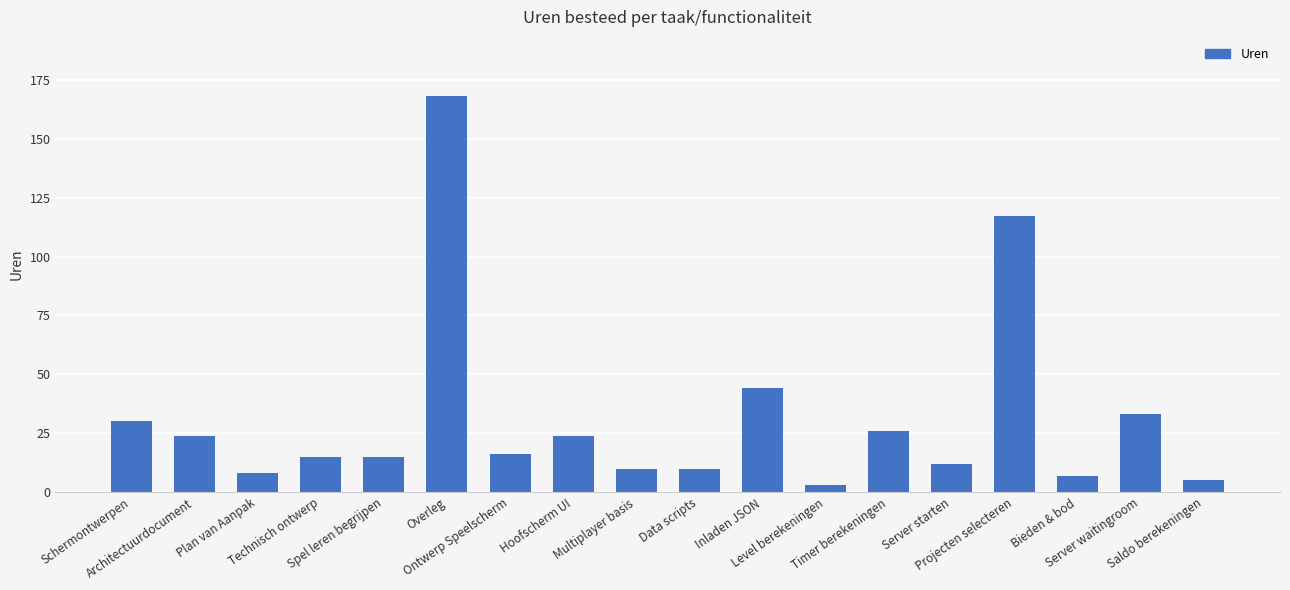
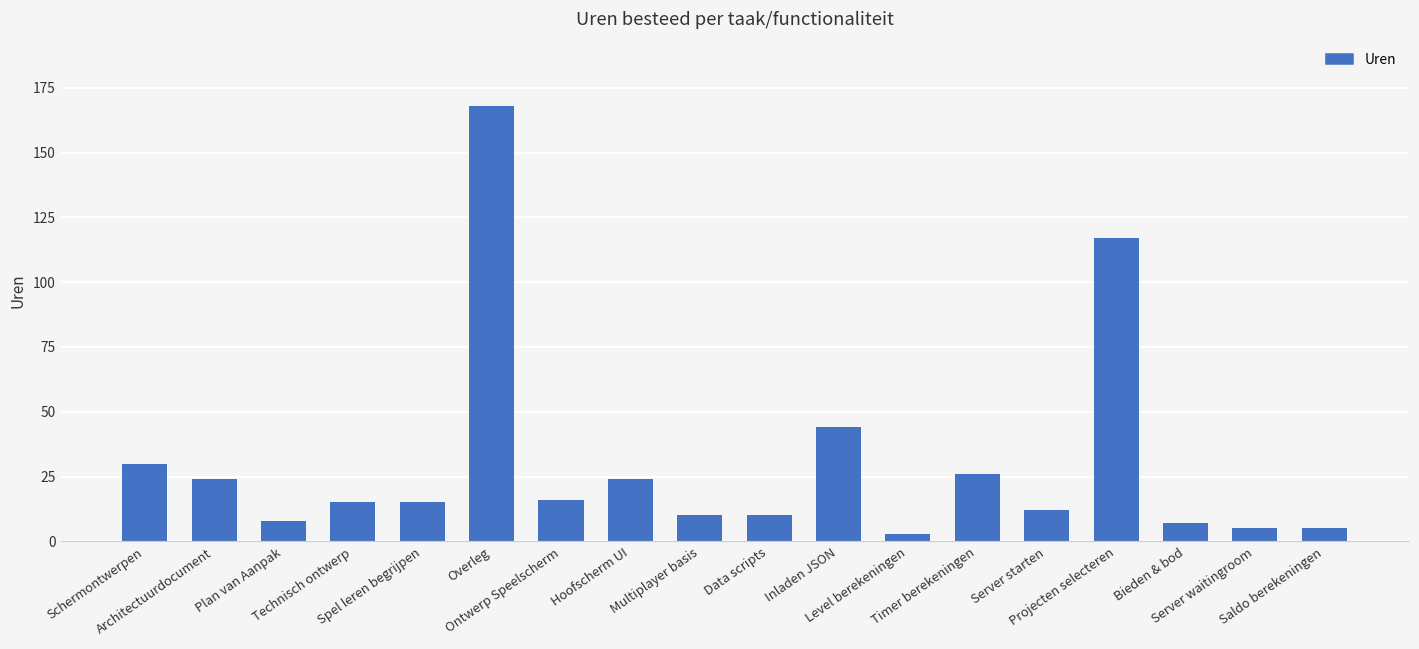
Server waitingroom: 33 -> 5
